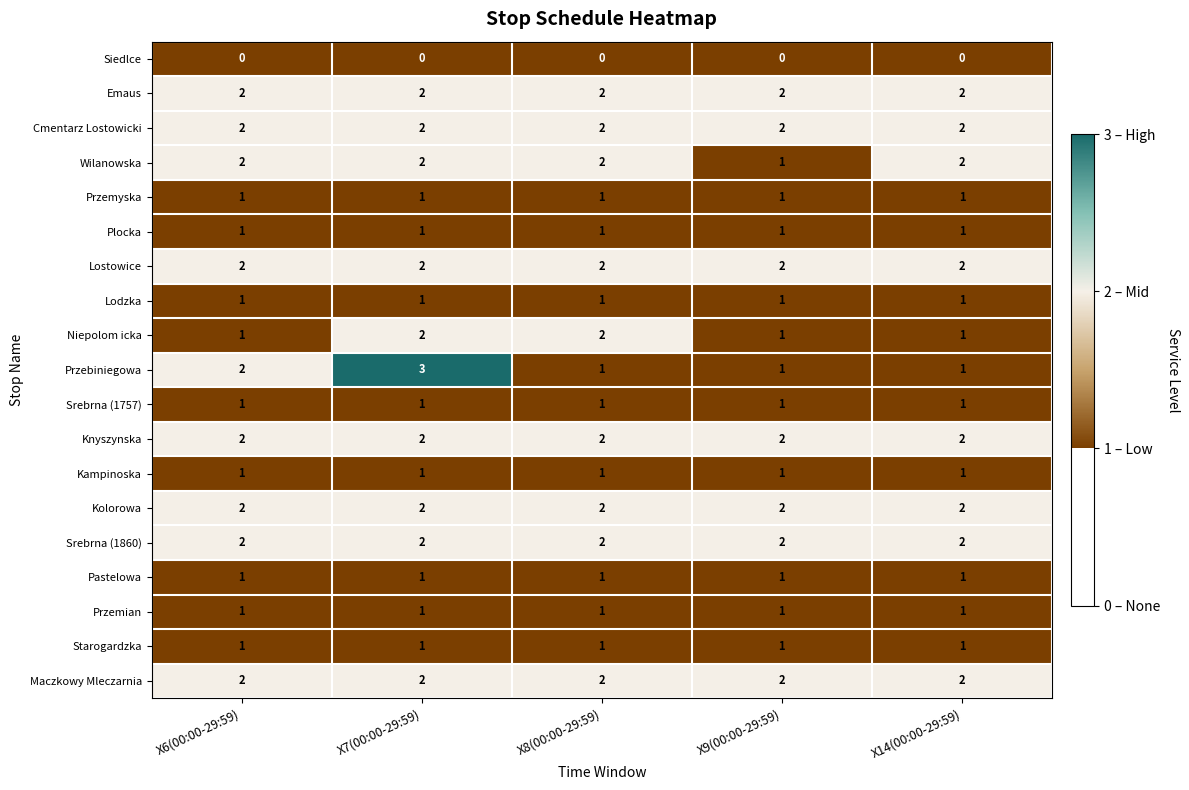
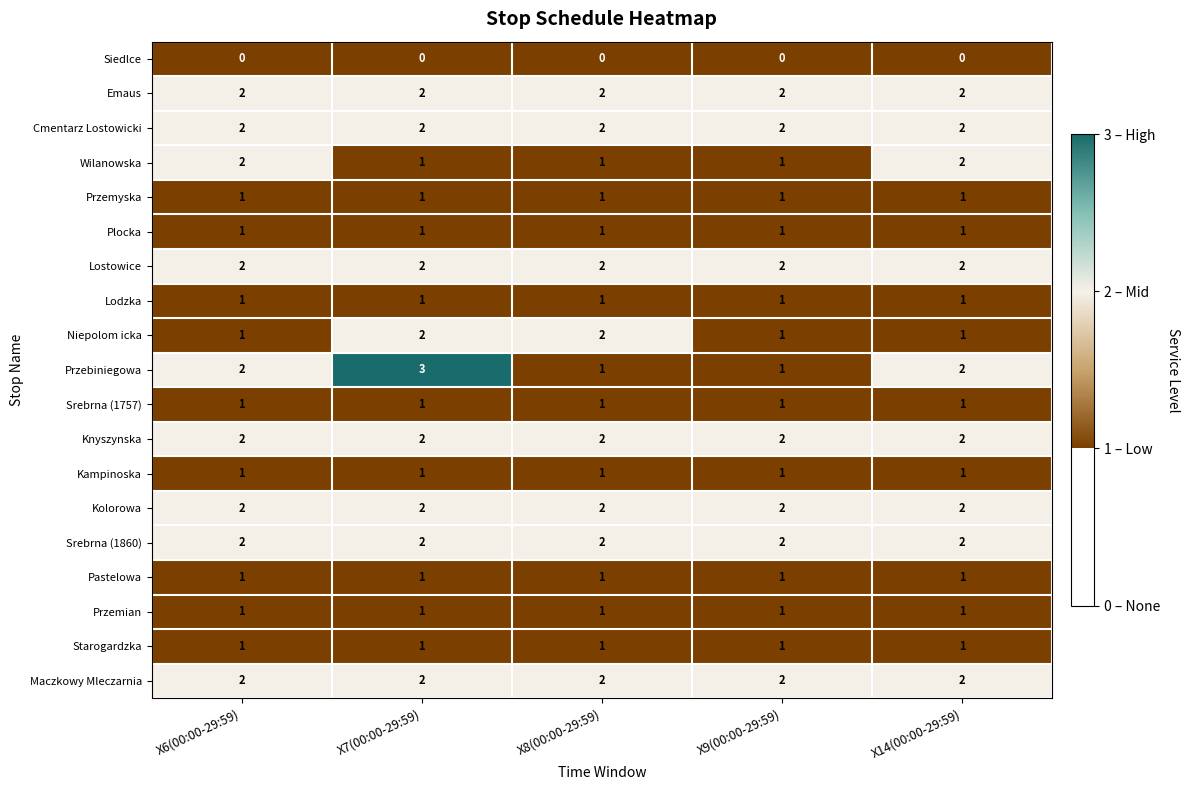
Wilanowska, X7(00:00-29:59): 2 -> 1
Wilanowska, X8(00:00-29:59): 2 -> 1
Przebiniegowa, X14(00:00-29:59): 1 -> 2
